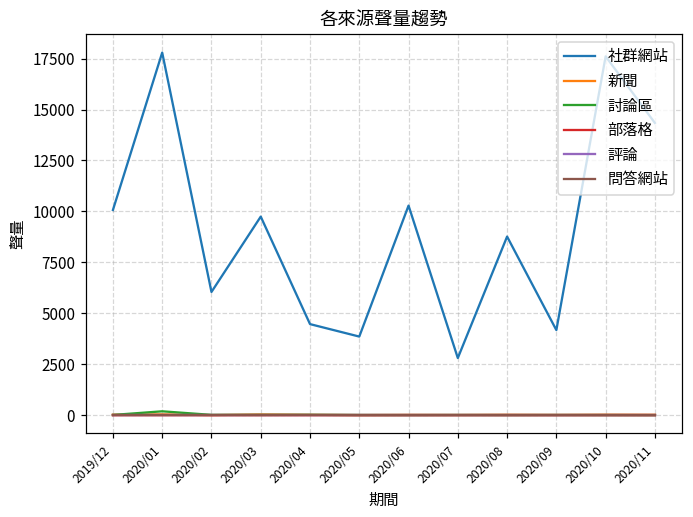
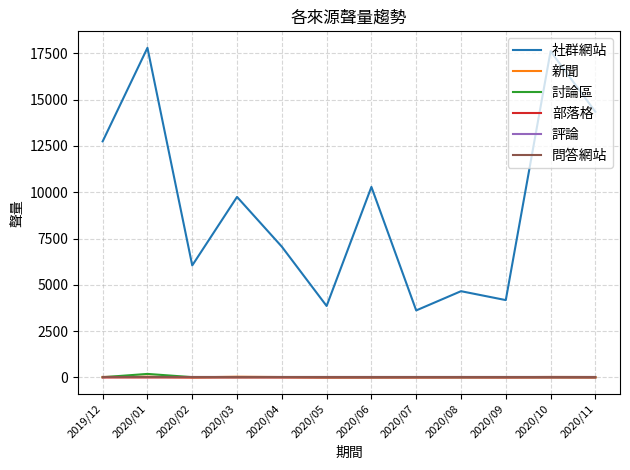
社群網站, 2019/12: 10100 -> 12700
社群網站, 2020/04: 4500 -> 7100
社群網站, 2020/07: 2800 -> 3600
社群網站, 2020/08: 8800 -> 4700
